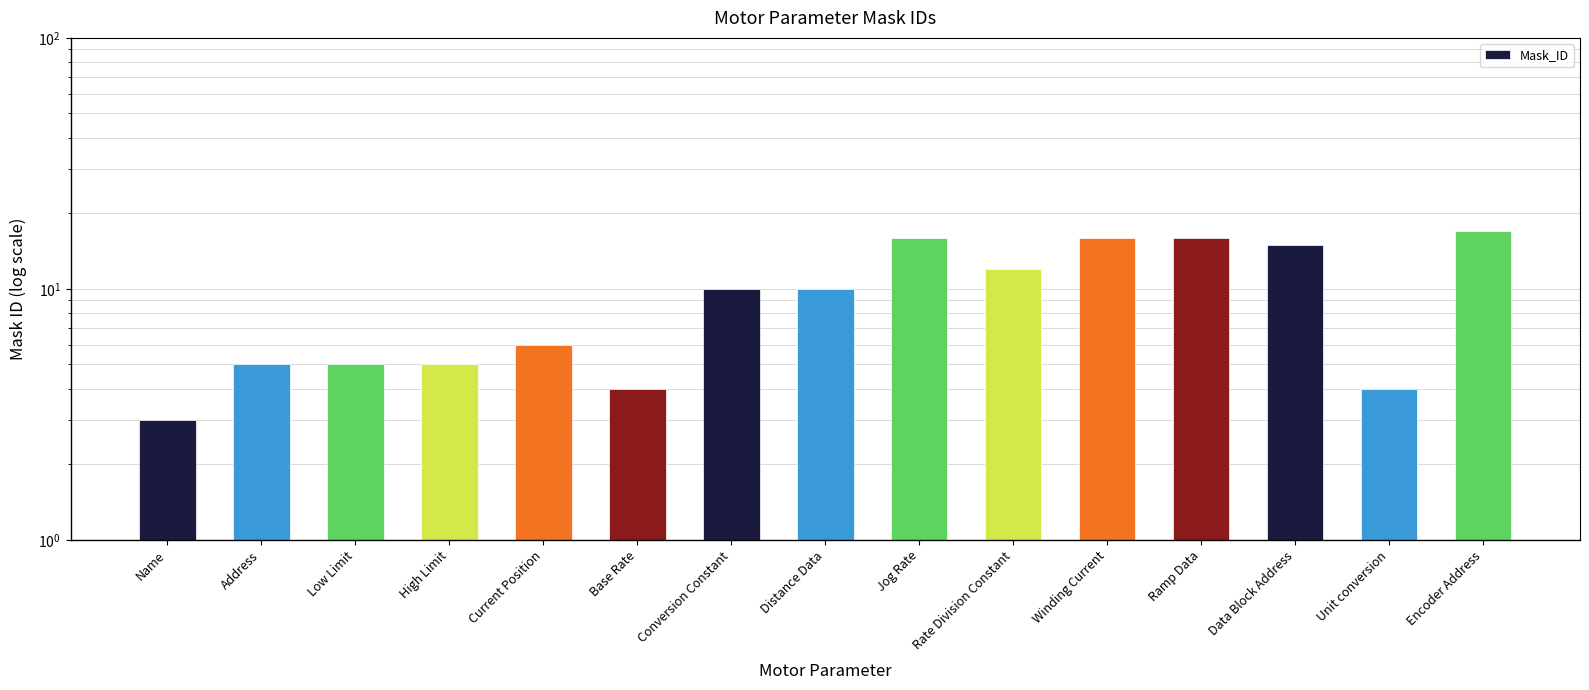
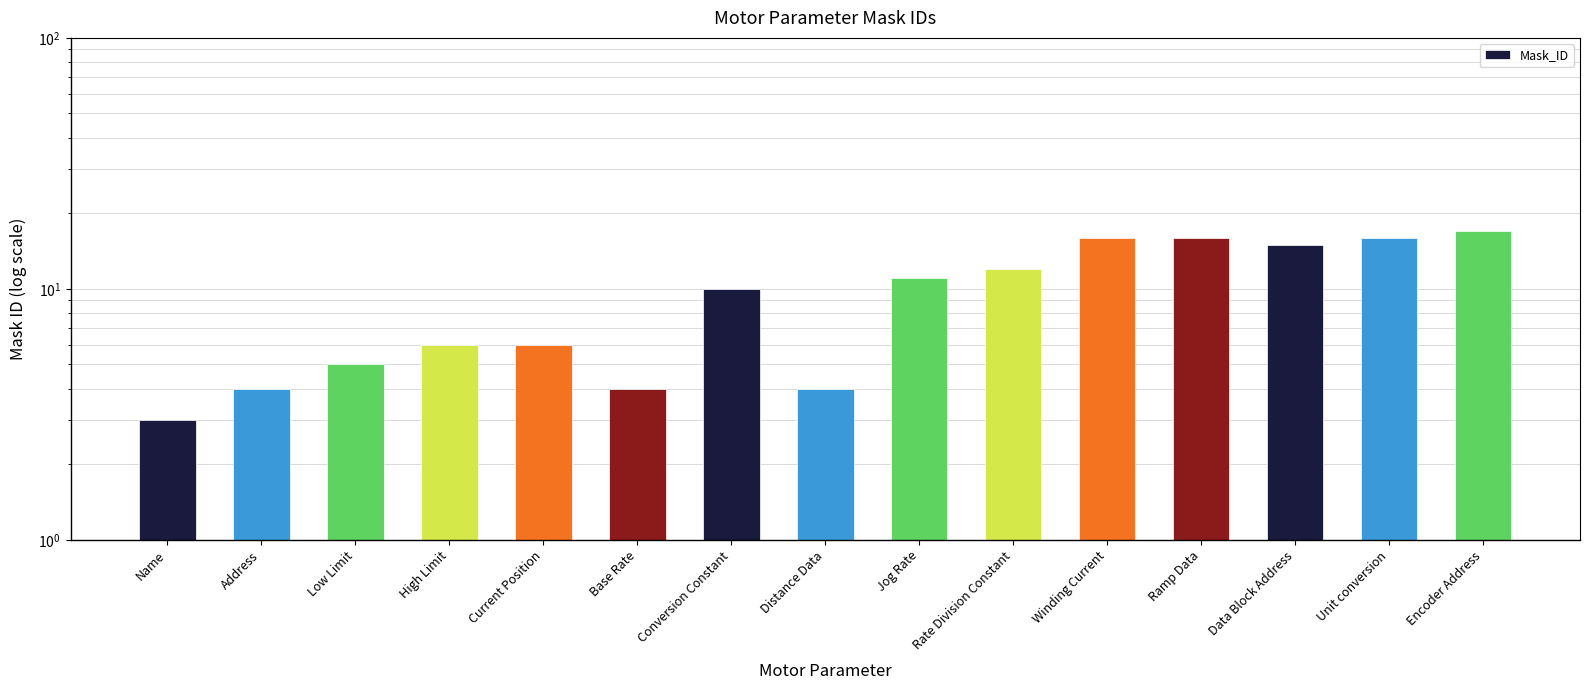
Address: 5 -> 4
High Limit: 5 -> 6
Distance Data: 10 -> 4
Jog Rate: 16 -> 11
Unit conversion: 4 -> 16
